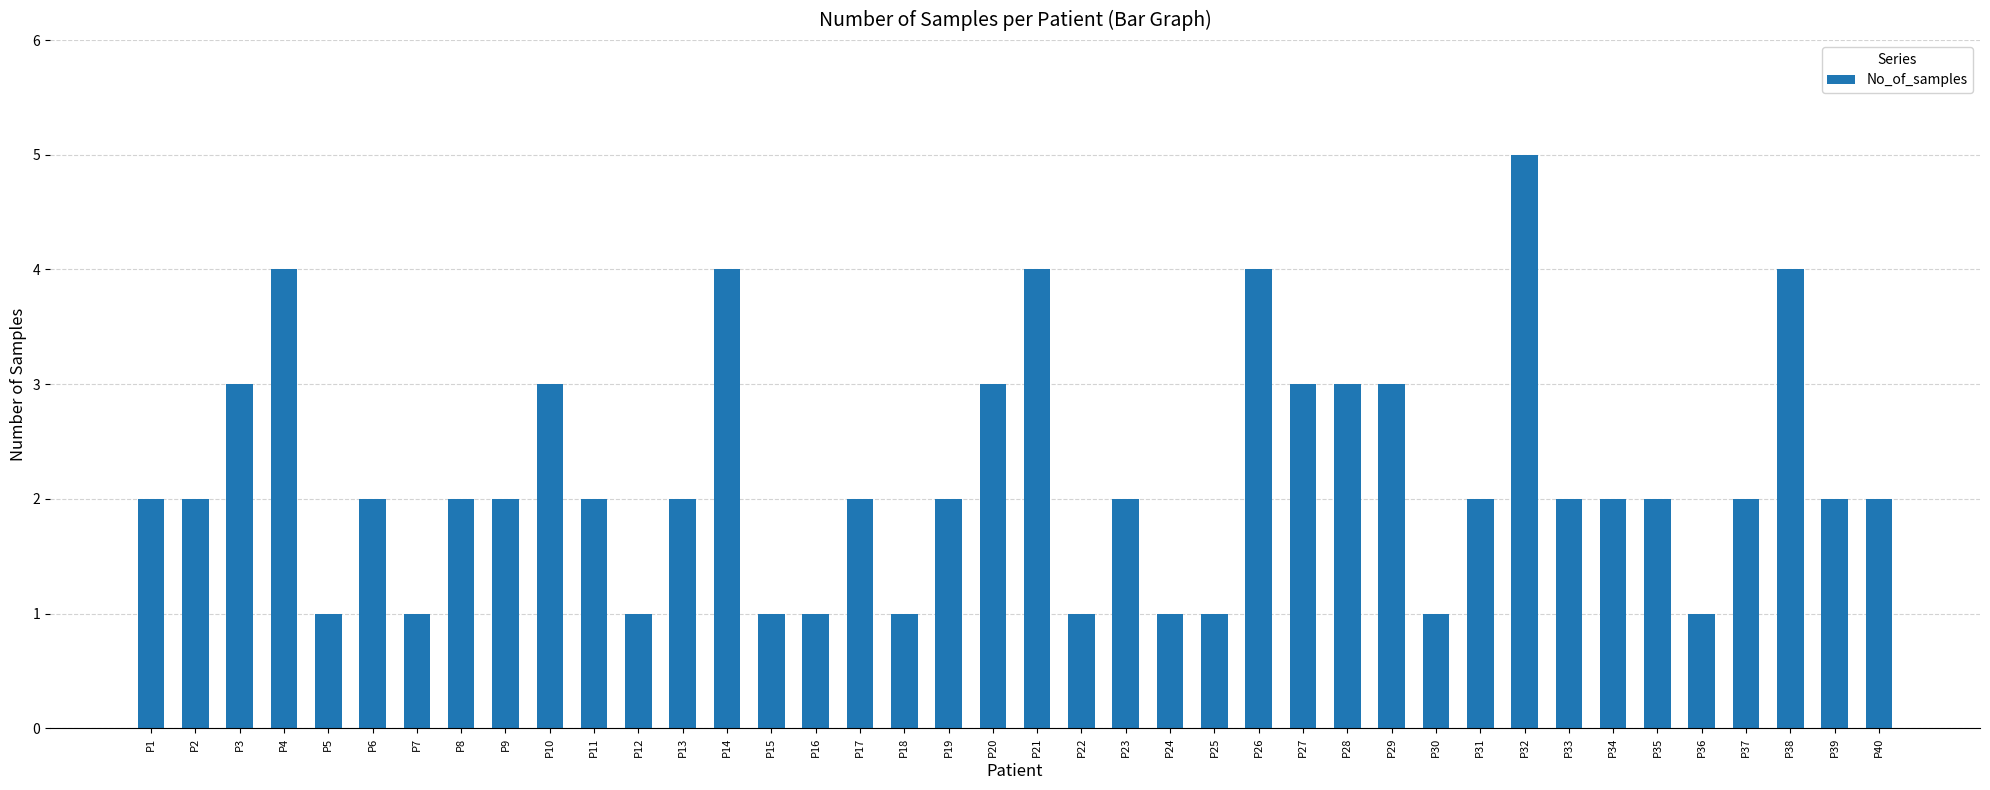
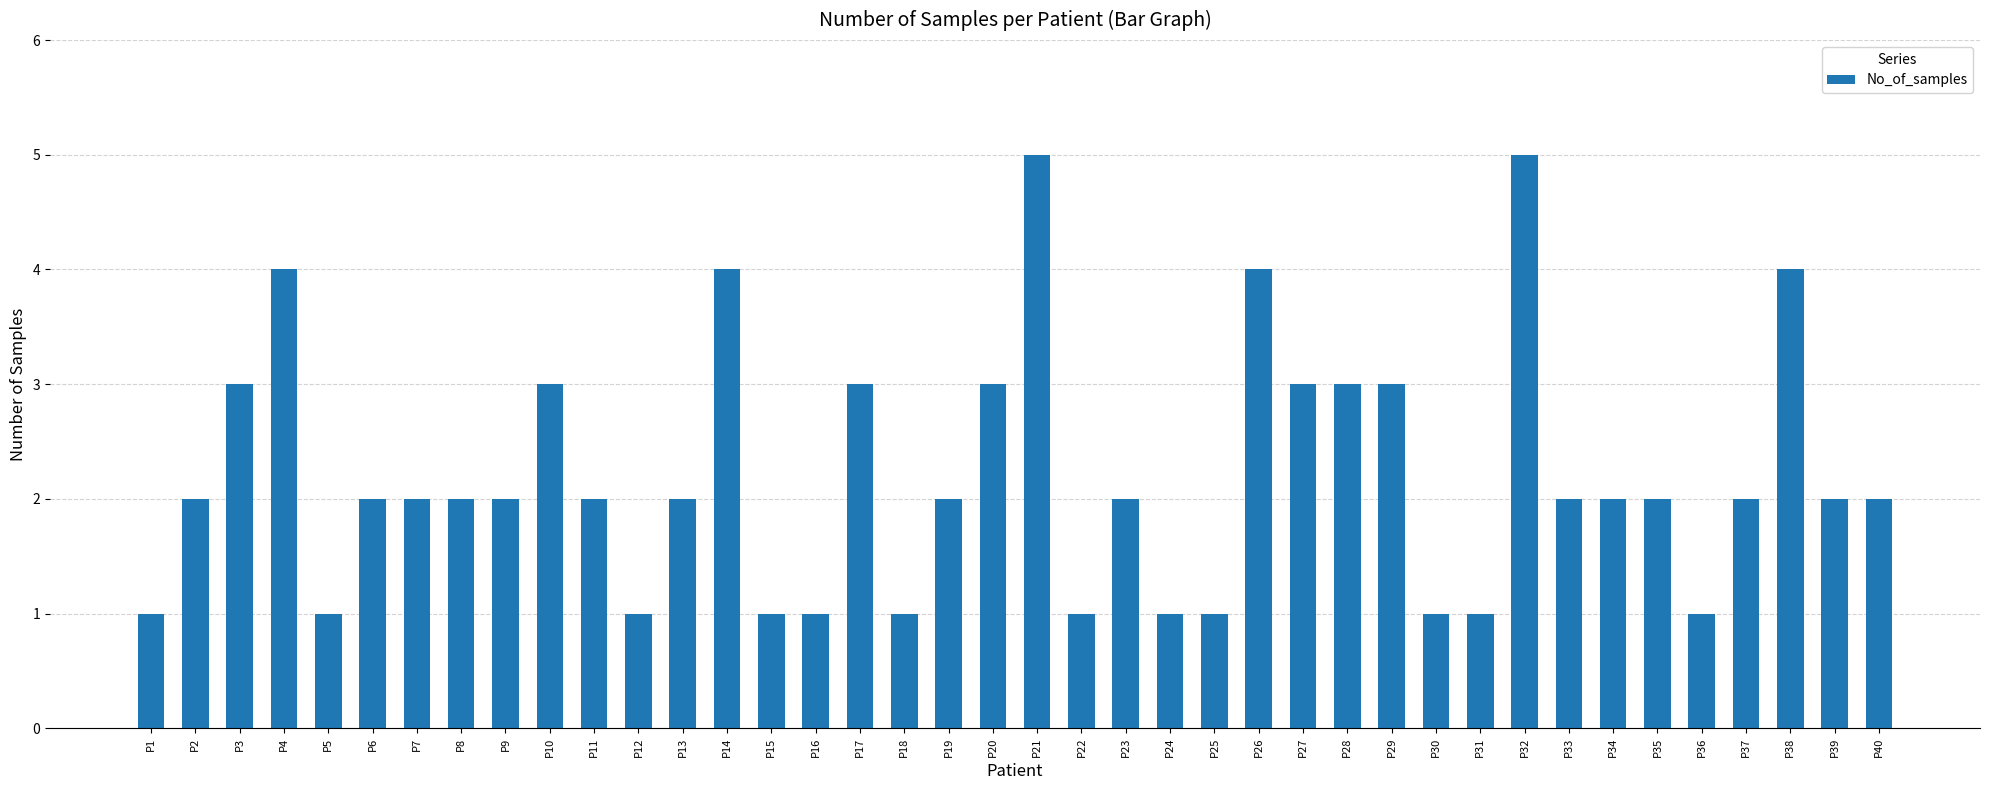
P1: 2 -> 1
P7: 1 -> 2
P17: 2 -> 3
P21: 4 -> 5
P31: 2 -> 1
